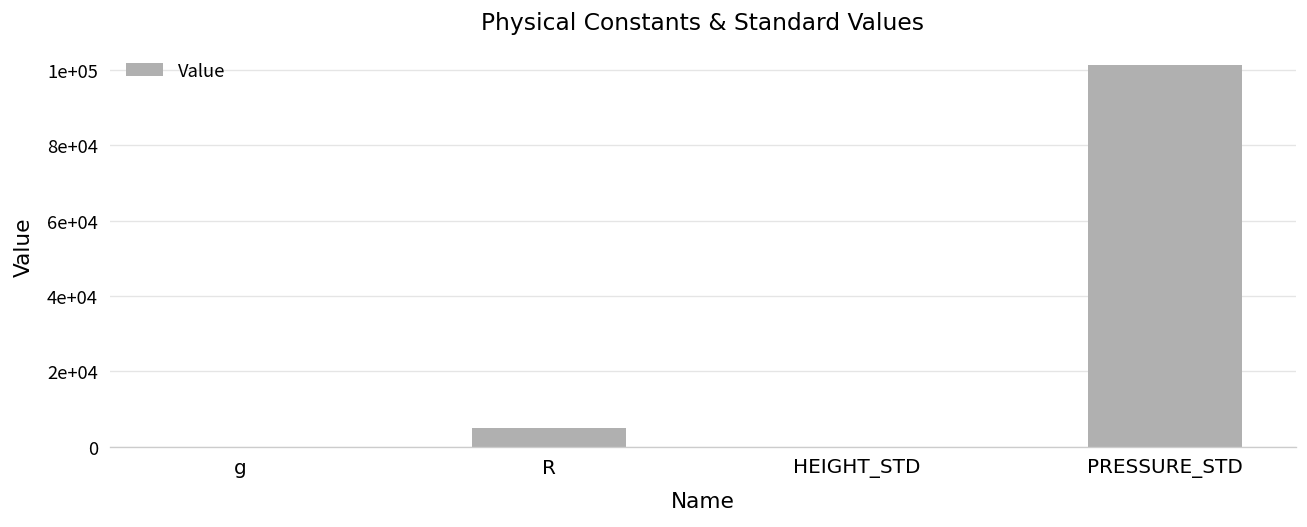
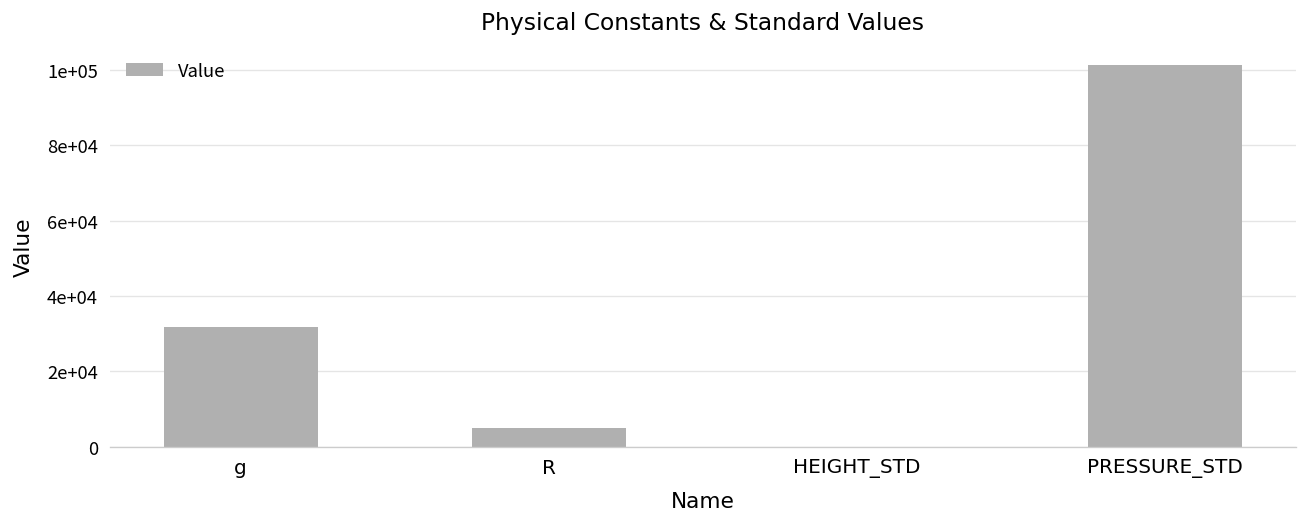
g: 0 -> 32000
